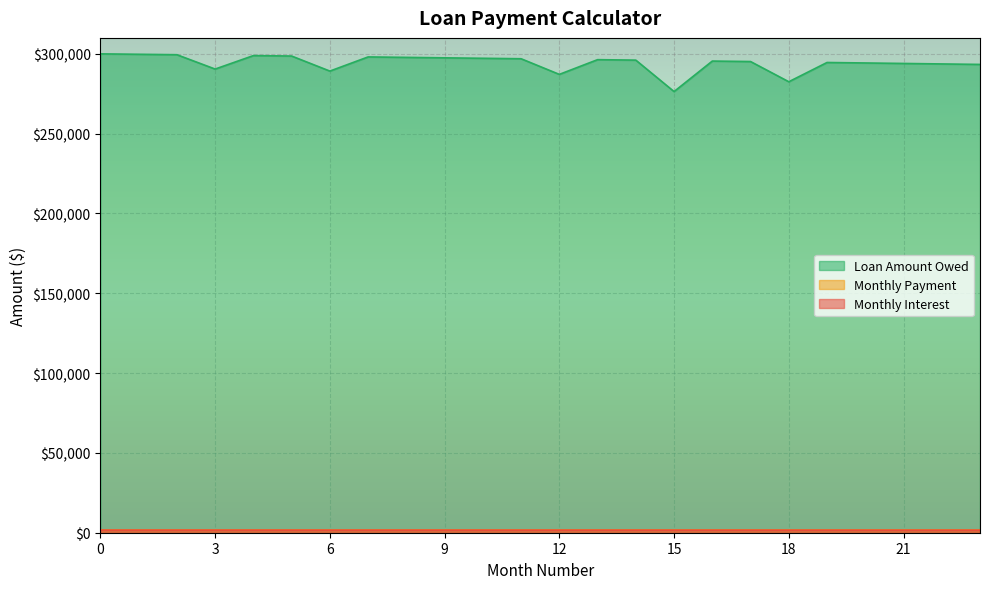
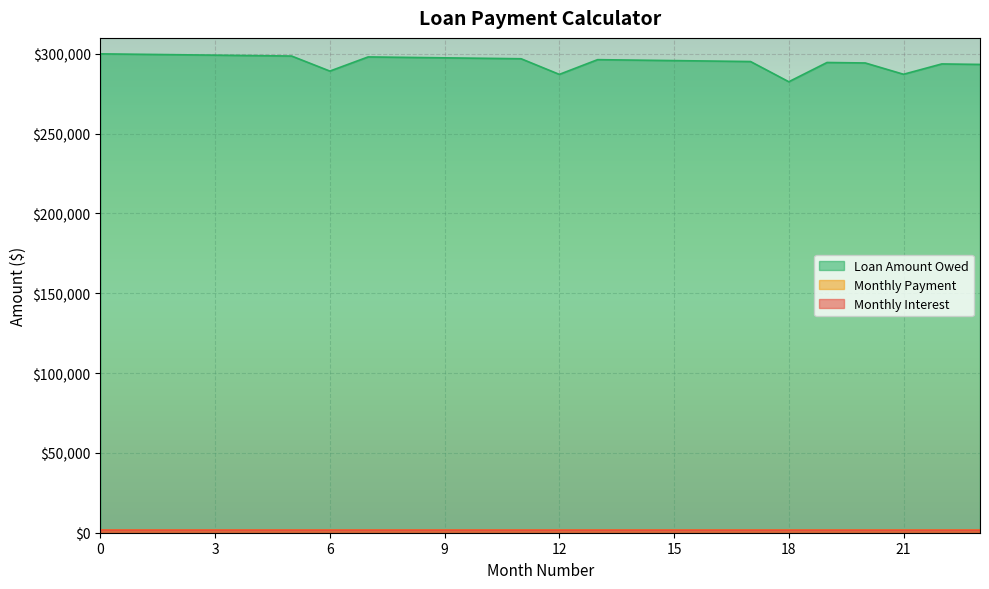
Loan Amount Owed, 3: $290,000 -> $299,000
Loan Amount Owed, 15: $276,000 -> $296,000
Loan Amount Owed, 21: $294,000 -> $287,000
